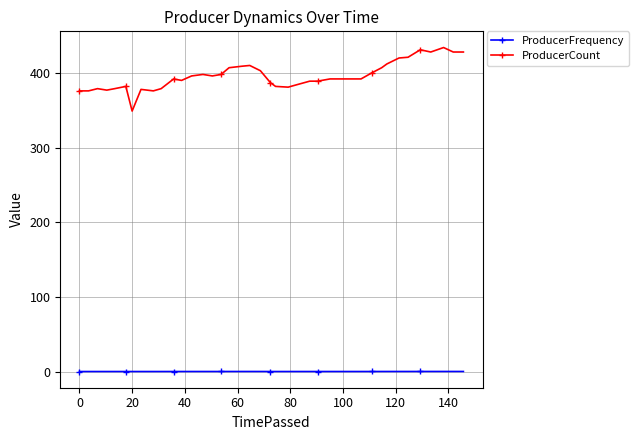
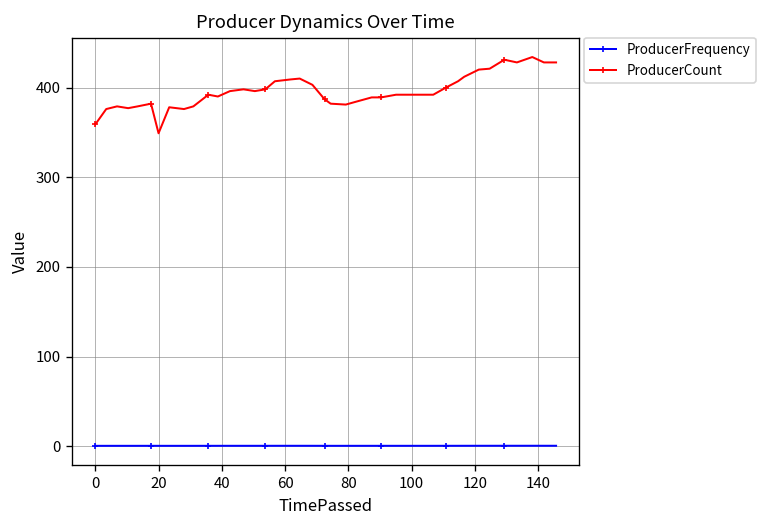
ProducerCount, 0: 380 -> 360
